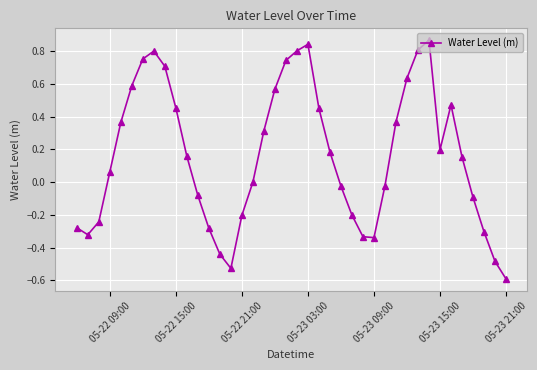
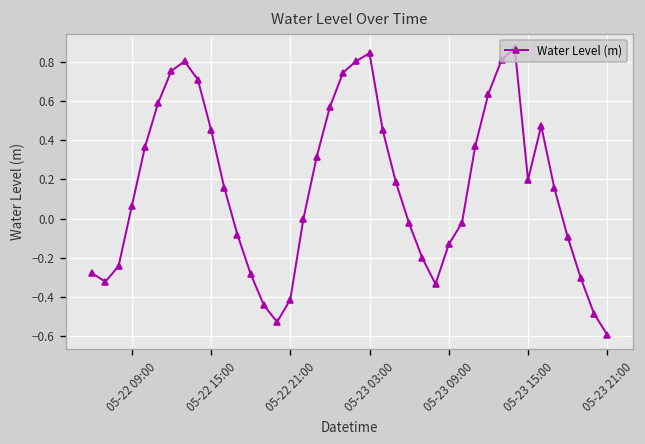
05-22 21:00: -0.20 -> -0.41
05-23 09:00: -0.34 -> -0.13
